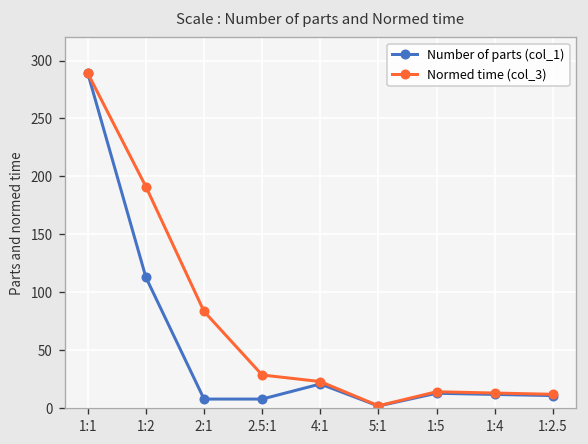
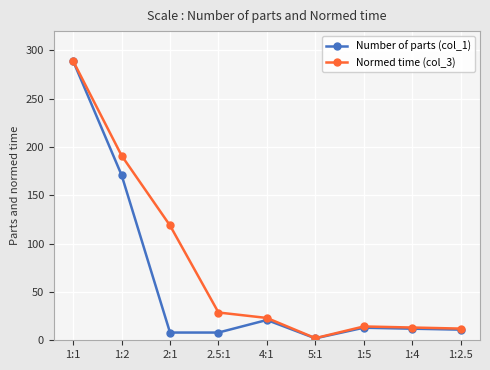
Number of parts (col_1), 1:2: 110 -> 170
Normed time (col_3), 2:1: 80 -> 120
